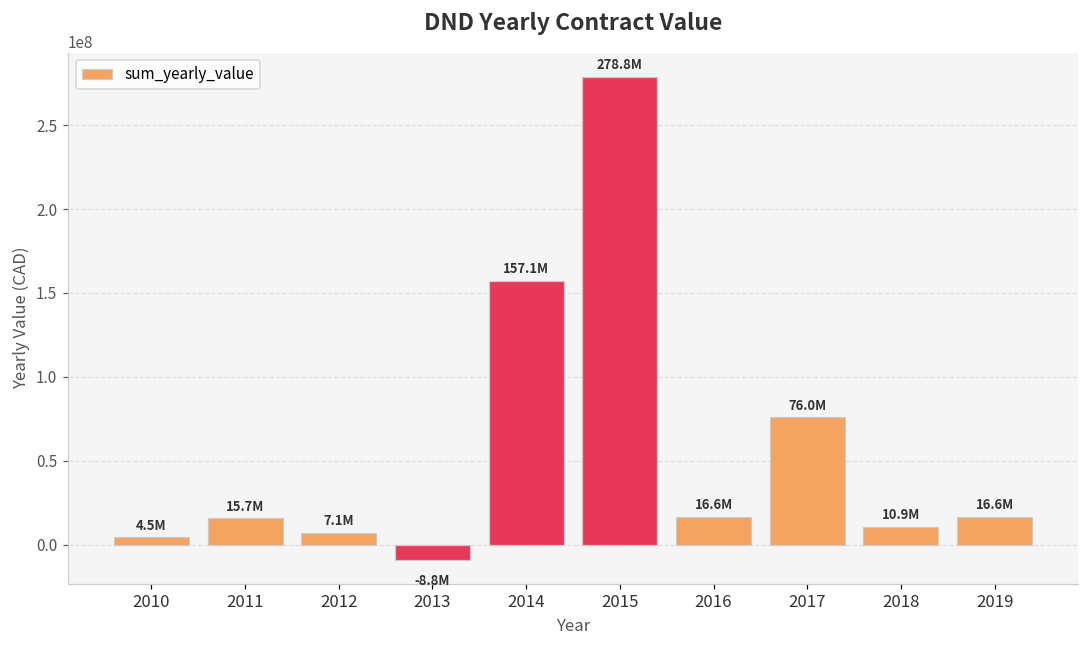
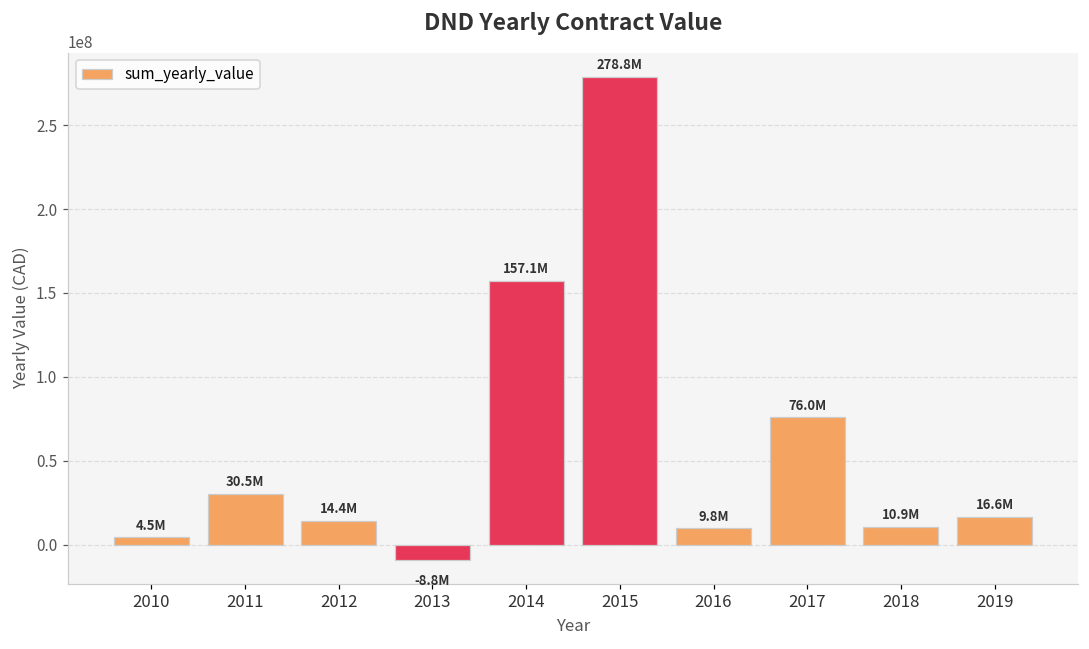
2011: 15.7M -> 30.5M
2012: 7.1M -> 14.4M
2016: 16.6M -> 9.8M
